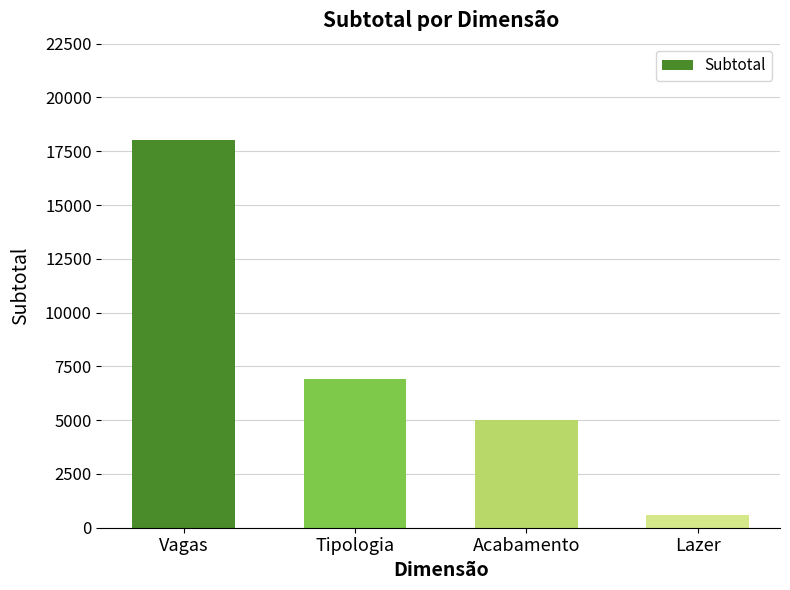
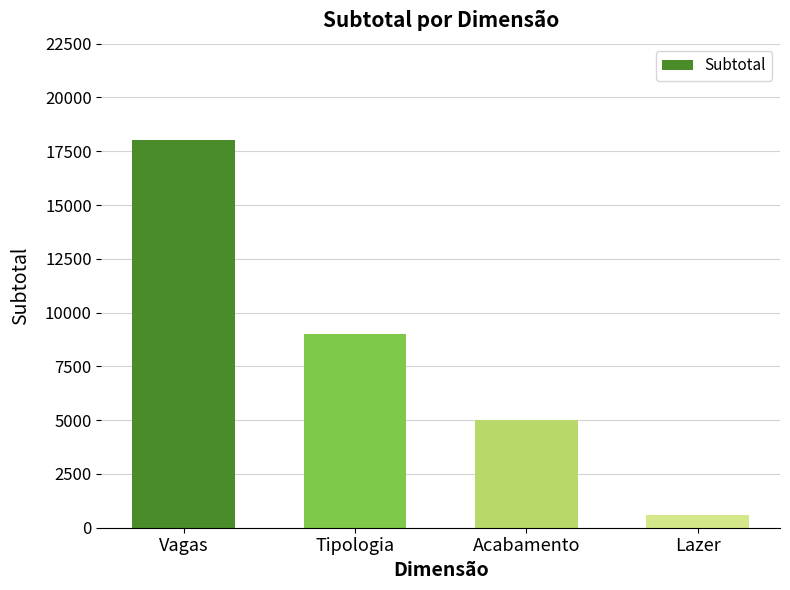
Tipologia: 6900 -> 9000
